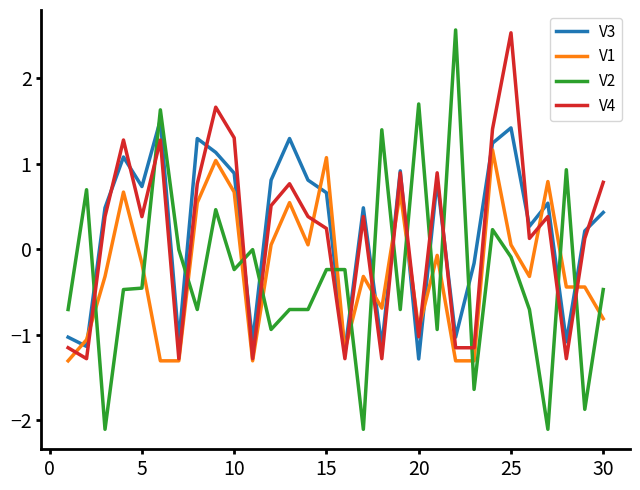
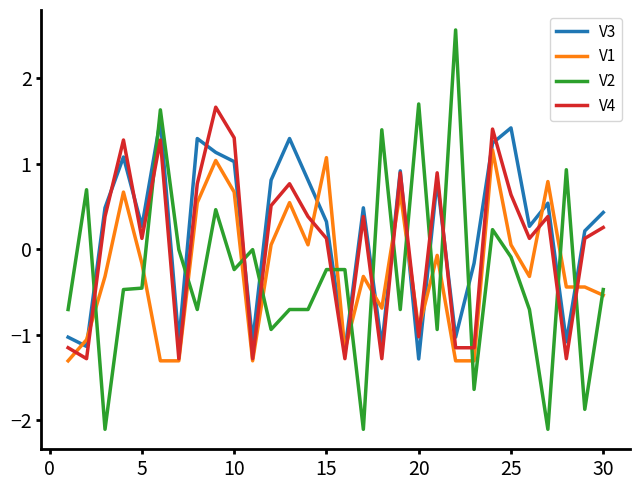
V3, 5: 0.7 -> 0.3
V4, 5: 0.4 -> 0.1
V3, 10: 0.9 -> 1.0
V3, 15: 0.7 -> 0.3
V4, 15: 0.2 -> 0.1
V4, 25: 2.5 -> 0.6
V1, 30: -0.8 -> -0.5
V4, 30: 0.8 -> 0.3
